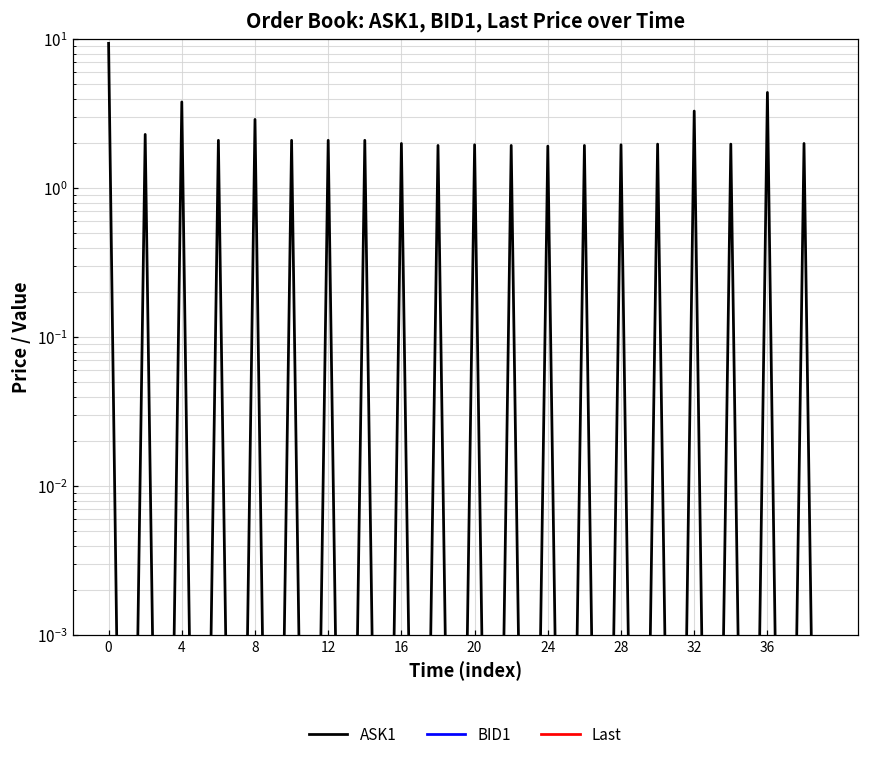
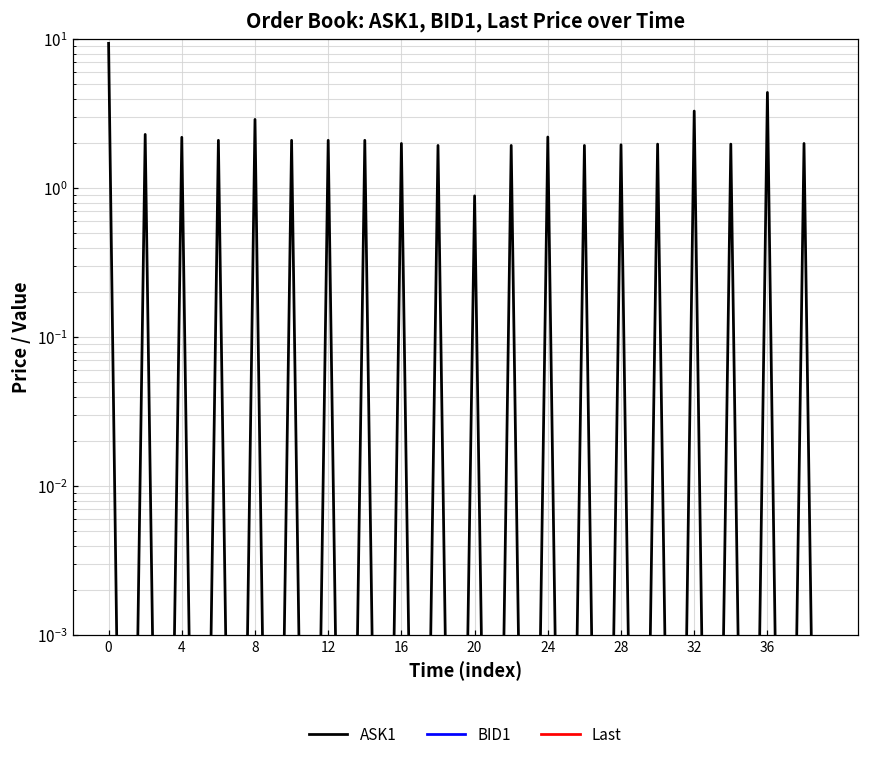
ASK1, 4: 3.8 -> 2.2
ASK1, 20: 2.0 -> 0.9
ASK1, 24: 1.9 -> 2.2
